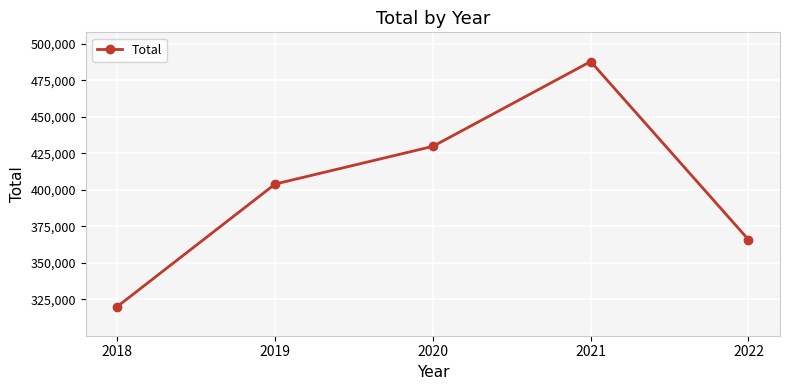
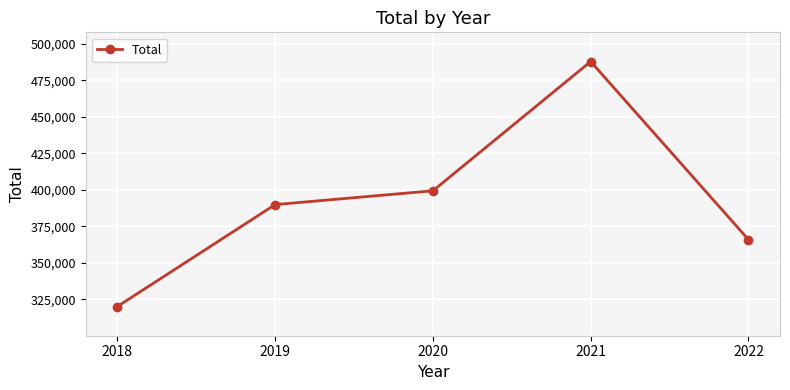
2019: 404,000 -> 390,000
2020: 430,000 -> 399,000
